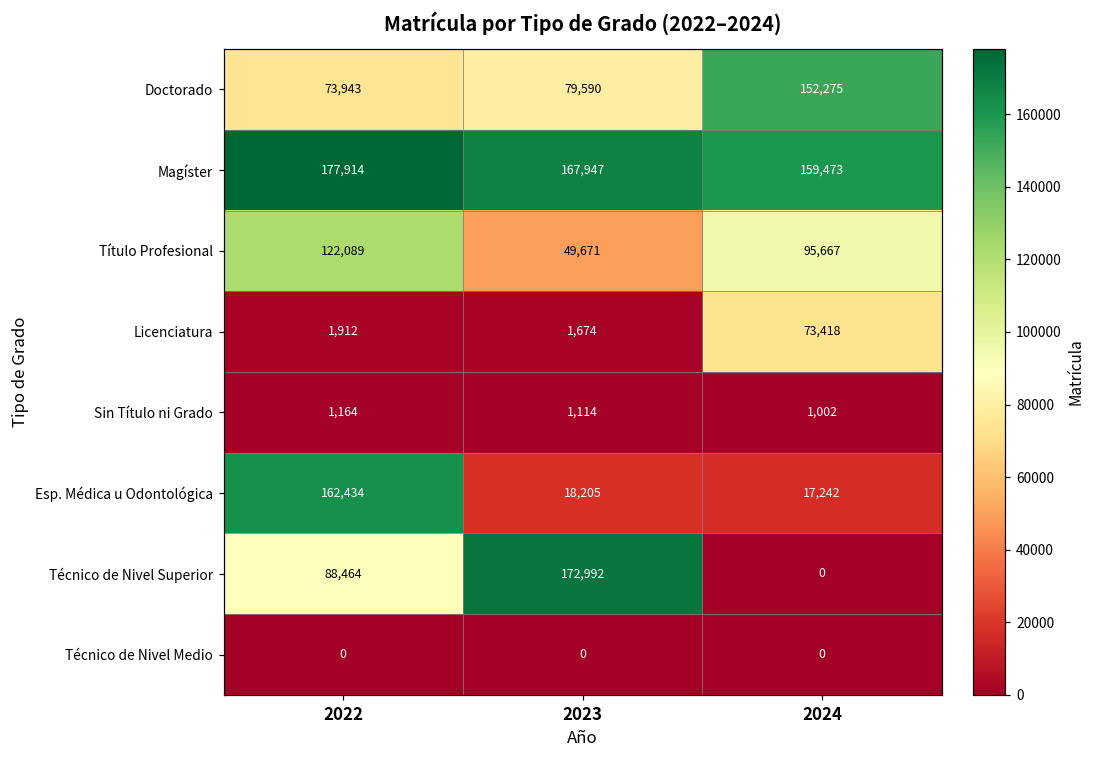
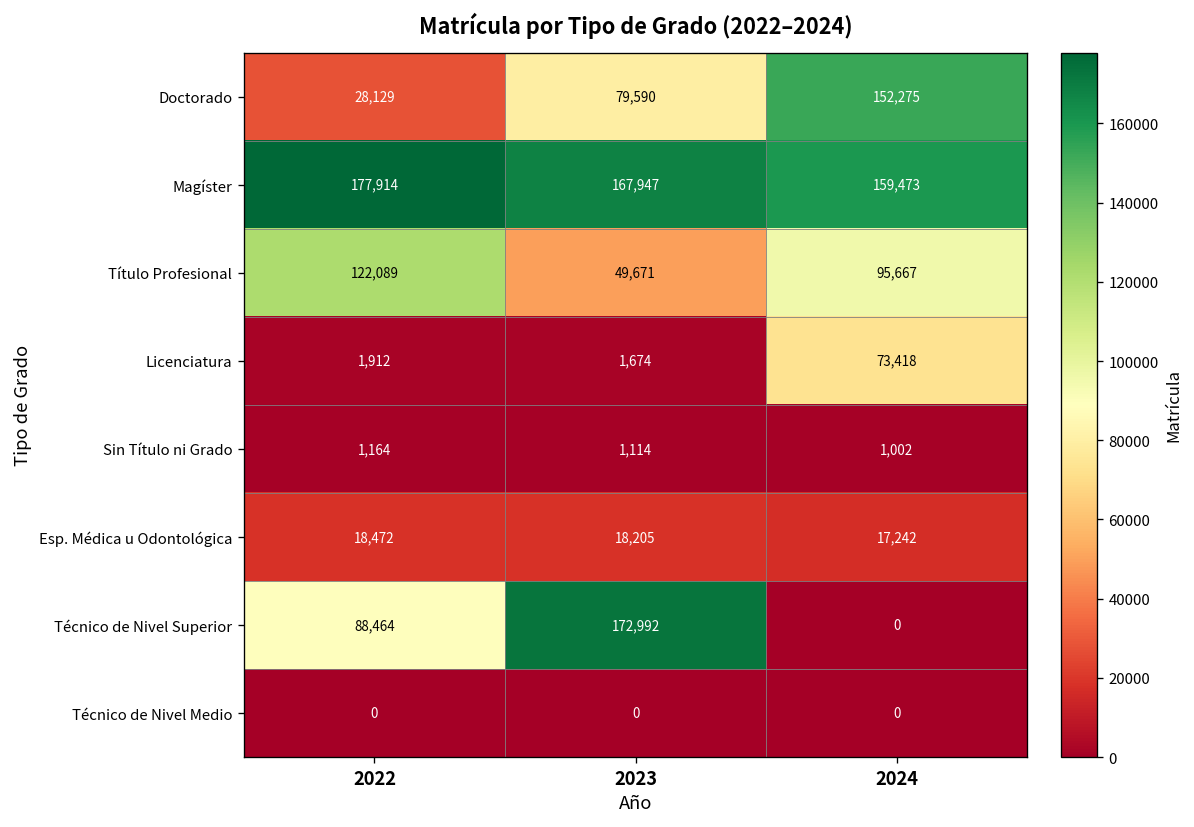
Doctorado, 2022: 73,943 -> 28,129
Esp. Médica u Odontológica, 2022: 162,434 -> 18,472
